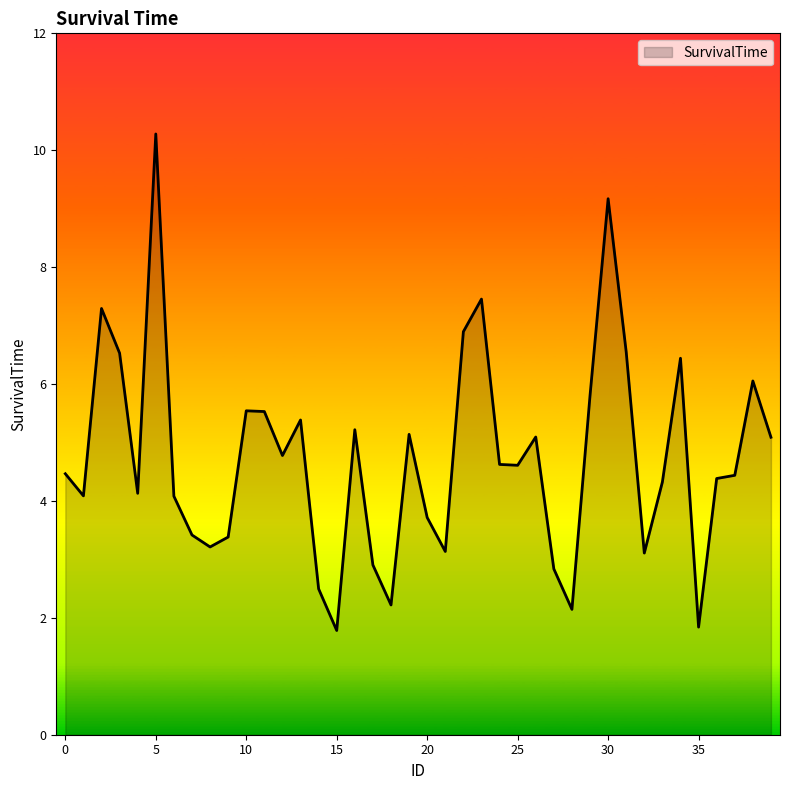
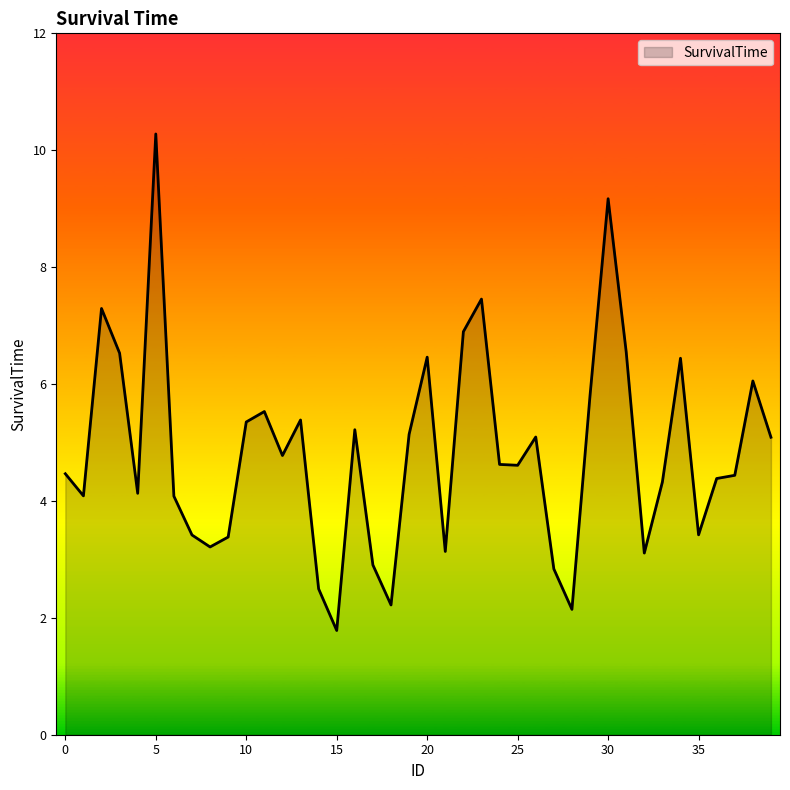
10: 5.5 -> 5.4
20: 3.7 -> 6.5
35: 1.8 -> 3.4
